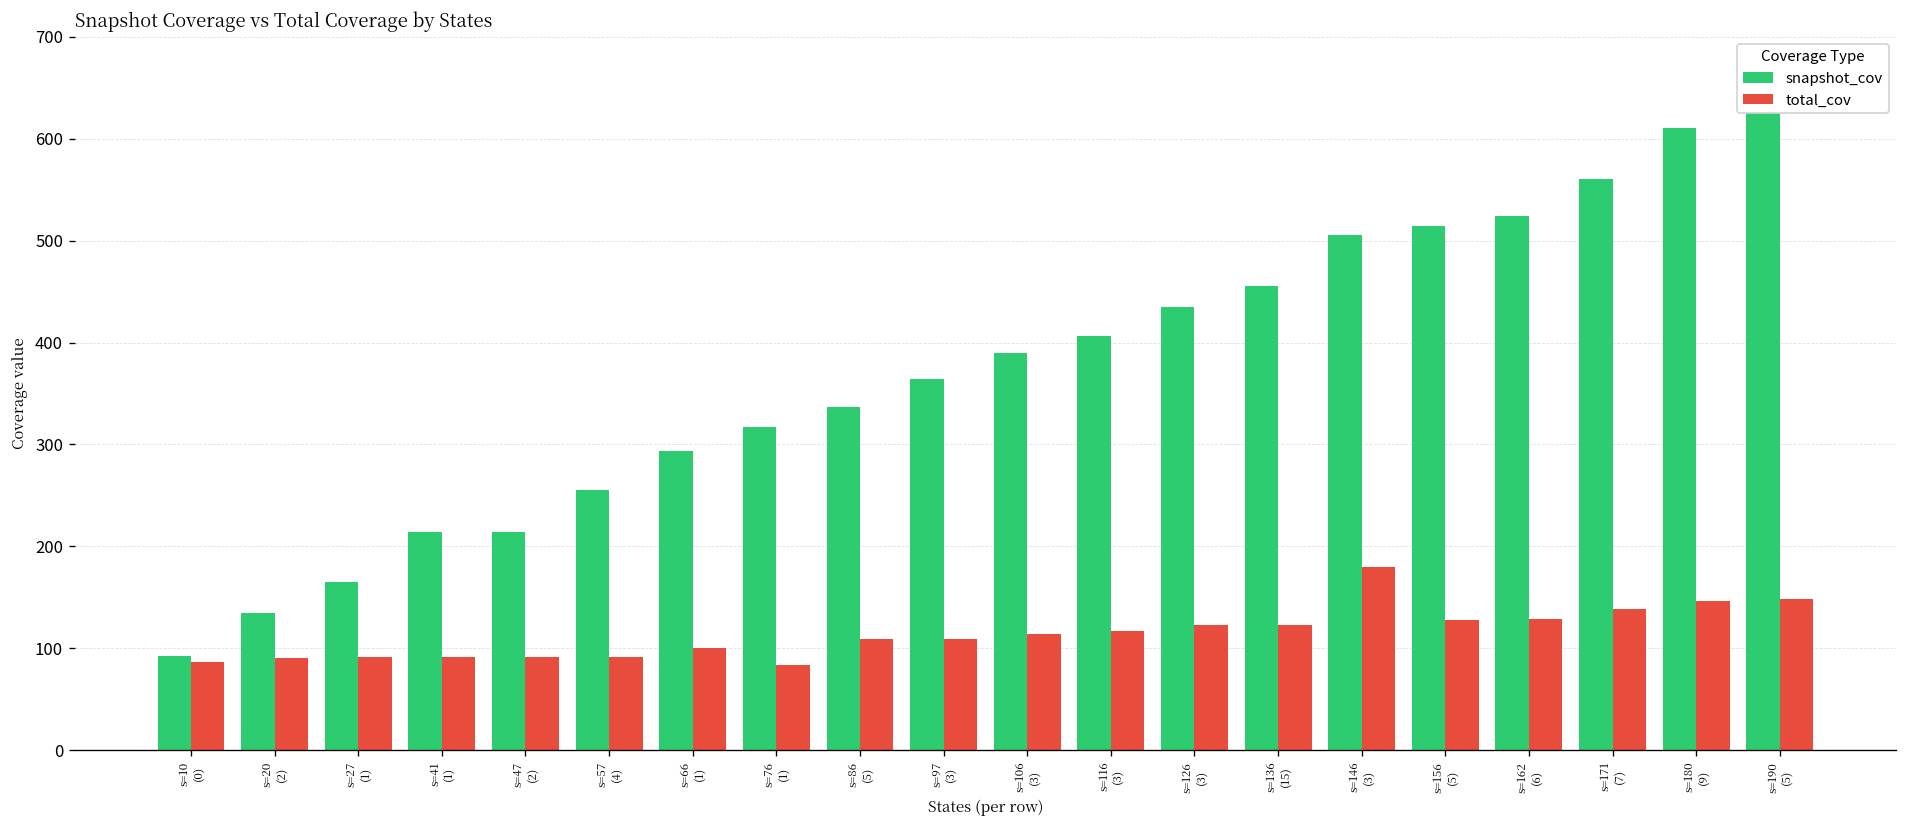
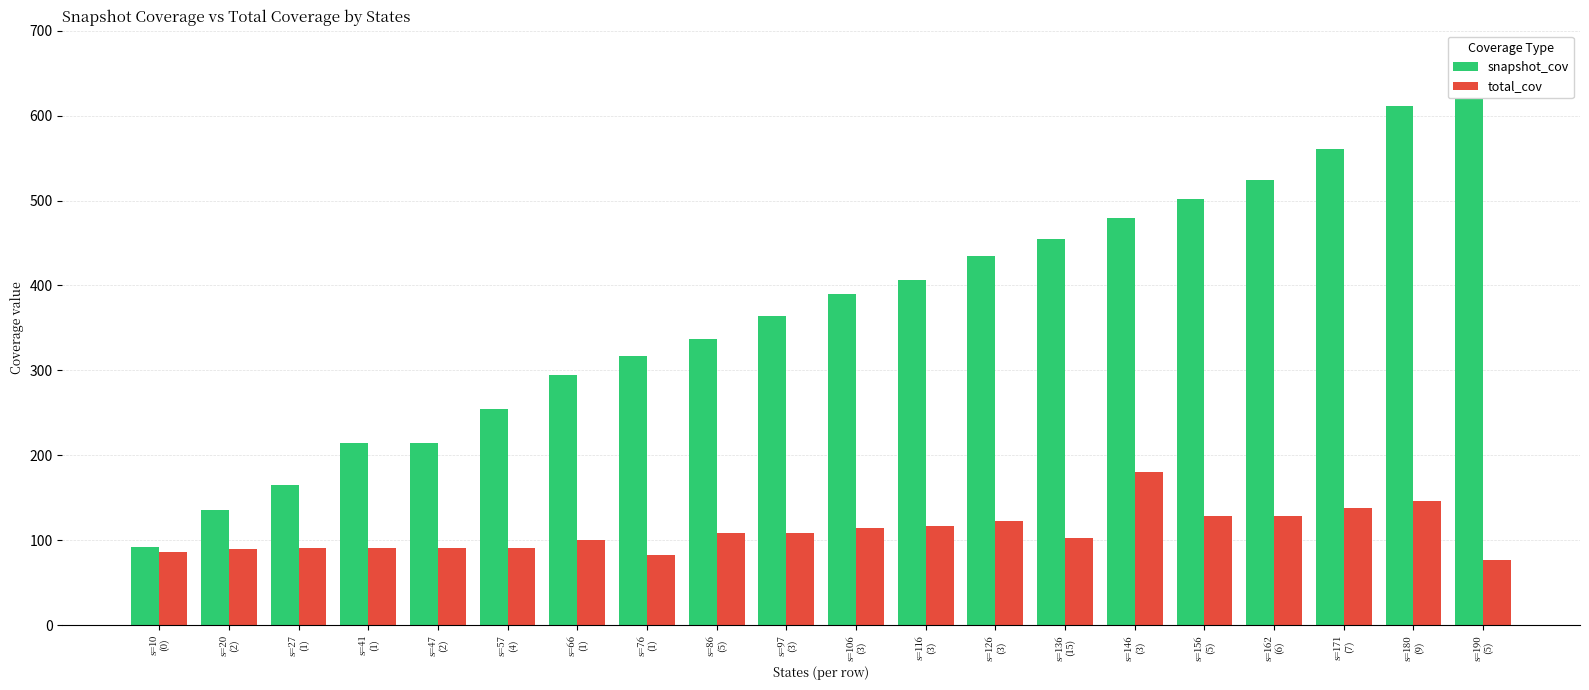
total_cov, s=136 (15): 120 -> 100
snapshot_cov, s=146 (3): 510 -> 480
snapshot_cov, s=156 (5): 510 -> 500
total_cov, s=190 (5): 150 -> 80
